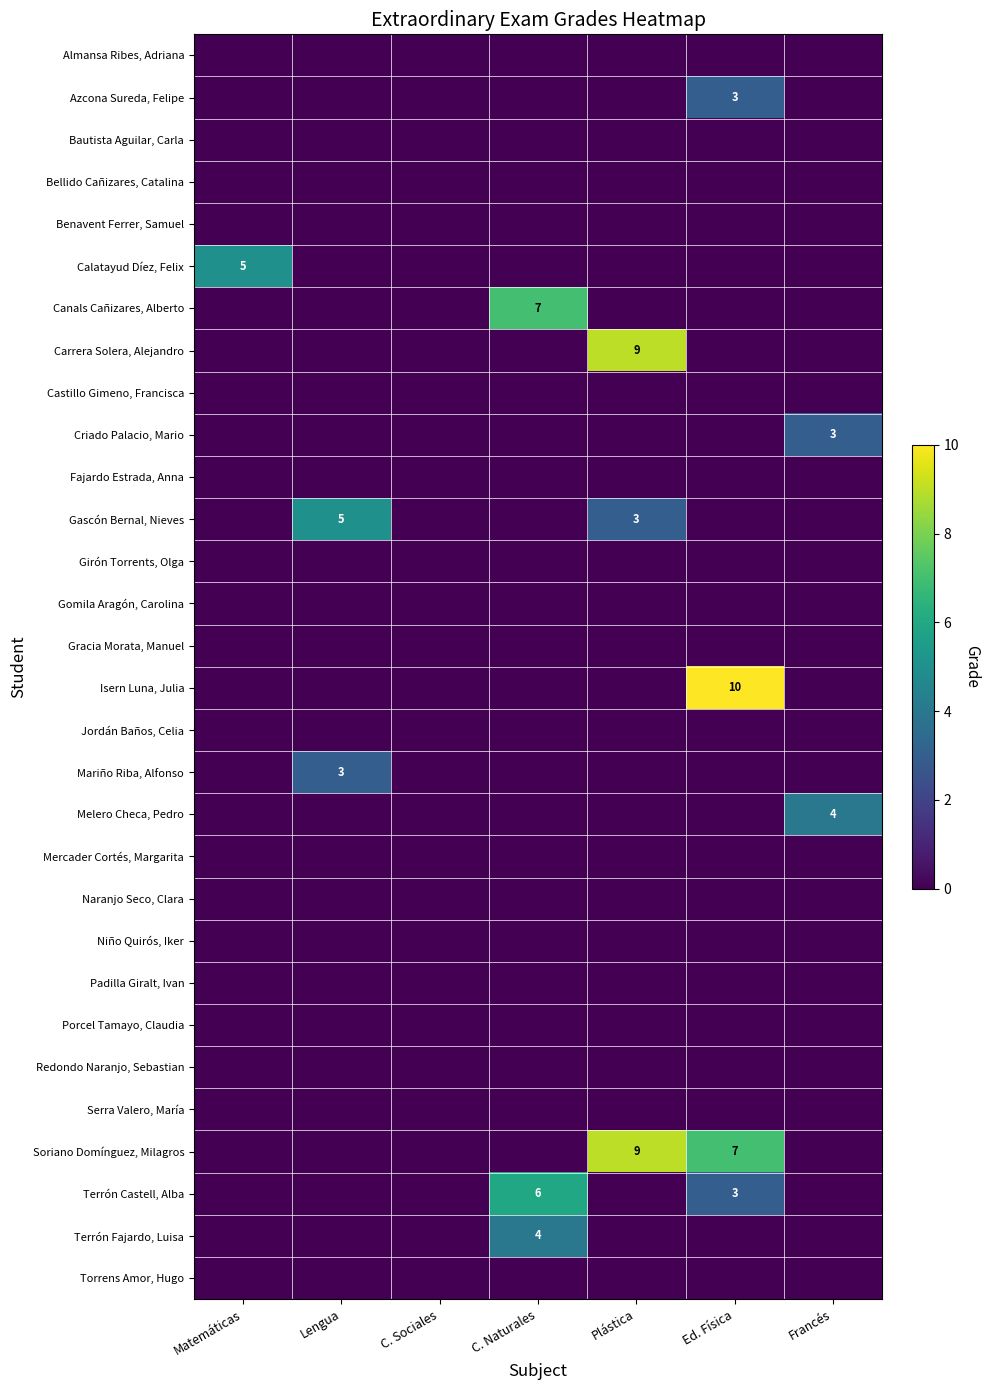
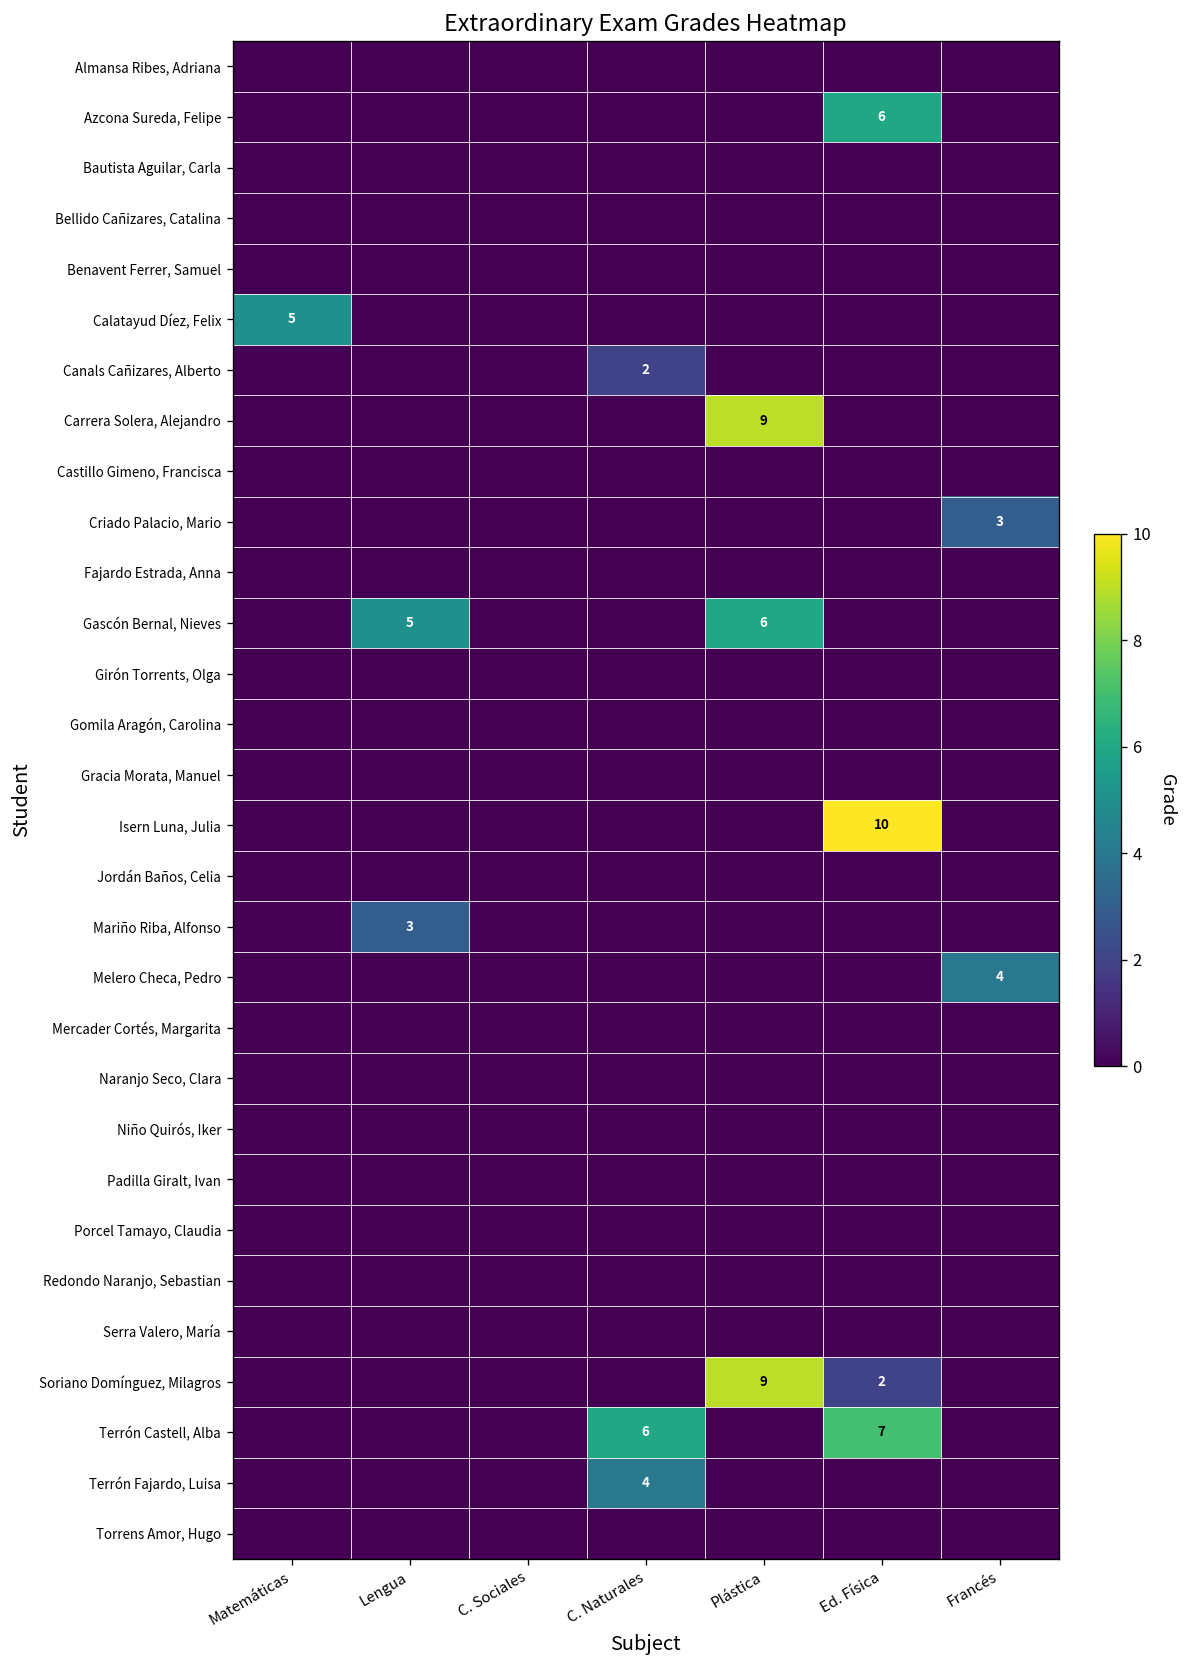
Azcona Sureda, Felipe, Ed. Física: 3 -> 6
Canals Cañizares, Alberto, C. Naturales: 7 -> 2
Gascón Bernal, Nieves, Plástica: 3 -> 6
Soriano Domínguez, Milagros, Ed. Física: 7 -> 2
Terrón Castell, Alba, Ed. Física: 3 -> 7
